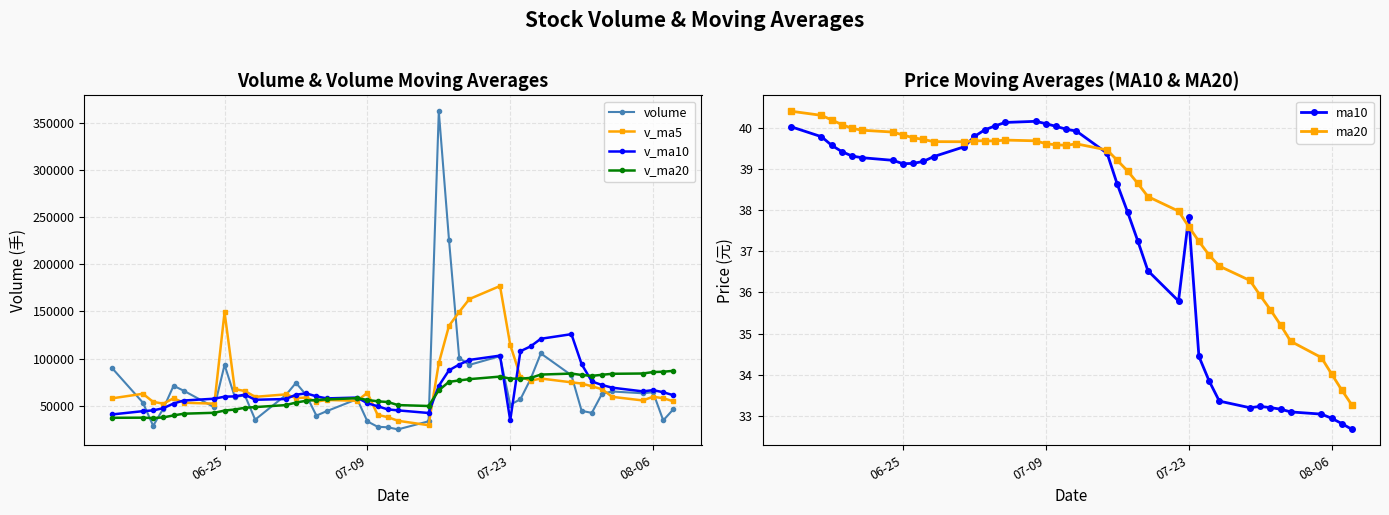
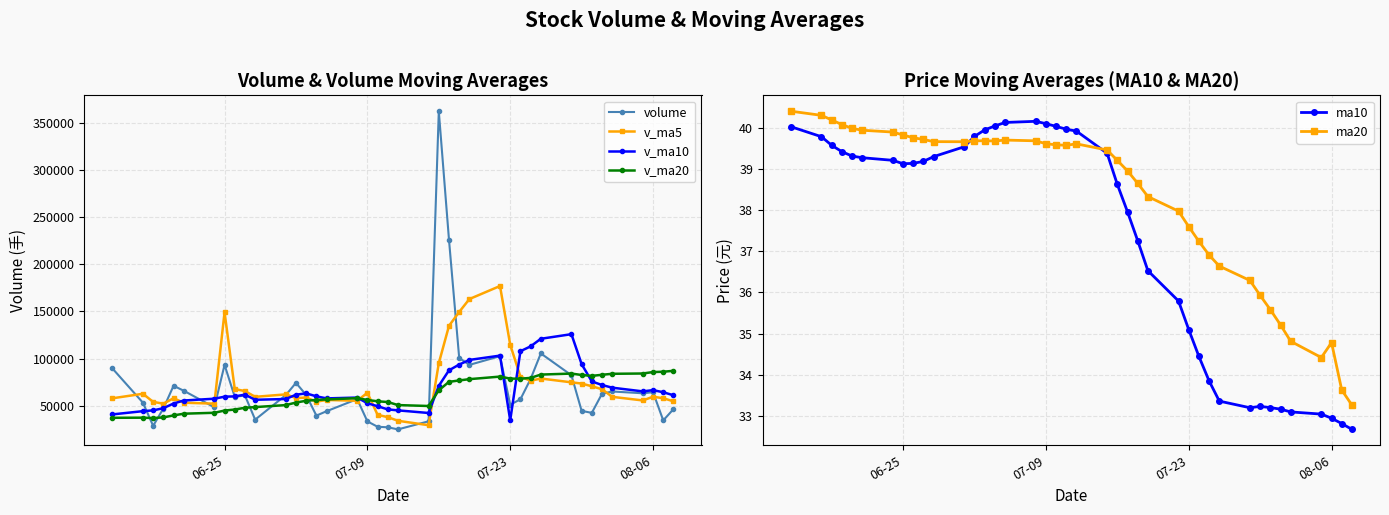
Price Moving Averages (MA10 & MA20), ma10, 07-23: 37.8 -> 35.1
Price Moving Averages (MA10 & MA20), ma20, 08-06: 34.0 -> 34.8
